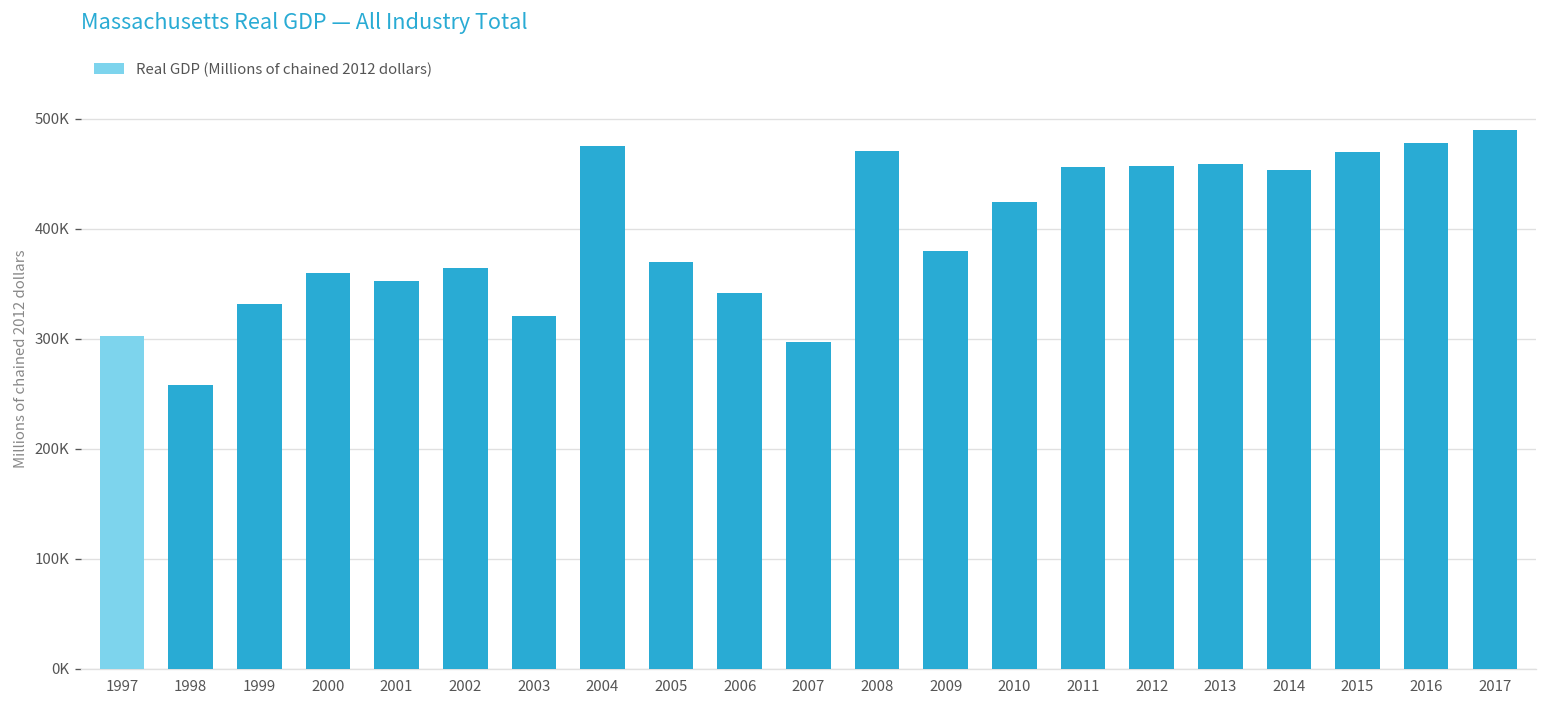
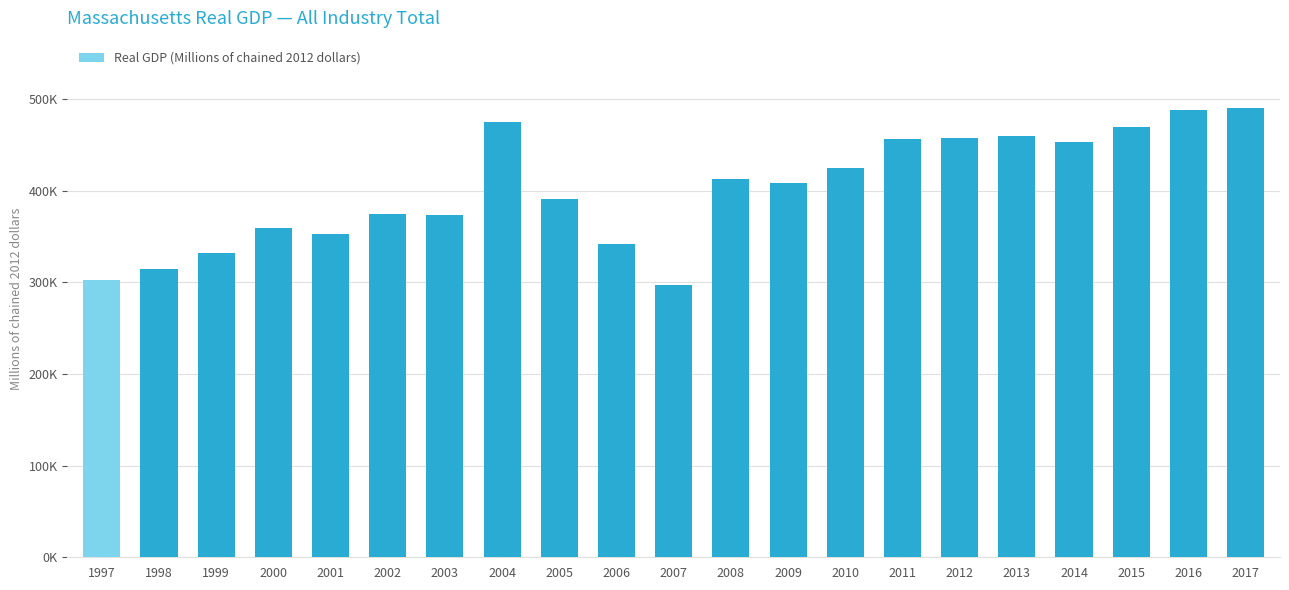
1998: 260000 -> 310000
2002: 360000 -> 370000
2003: 320000 -> 370000
2005: 370000 -> 390000
2008: 470000 -> 410000
2009: 380000 -> 410000
2016: 480000 -> 490000
